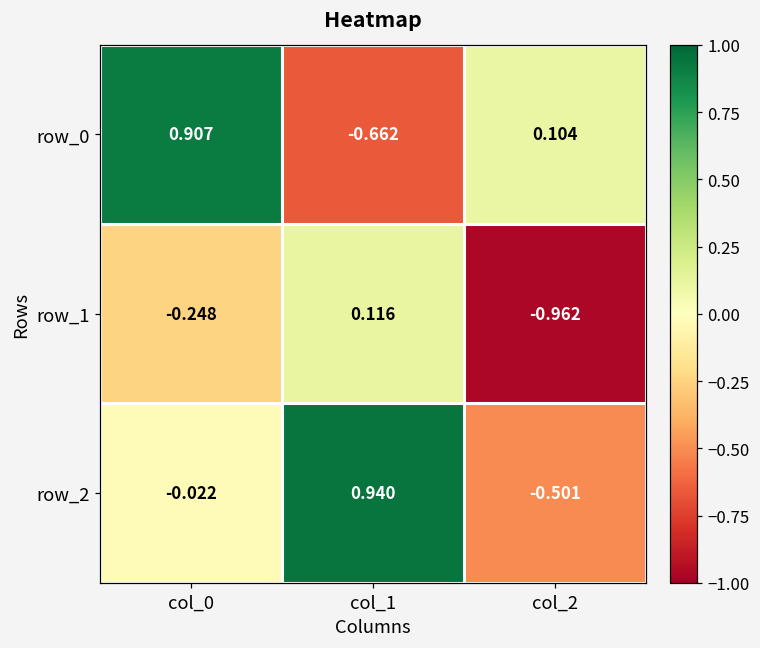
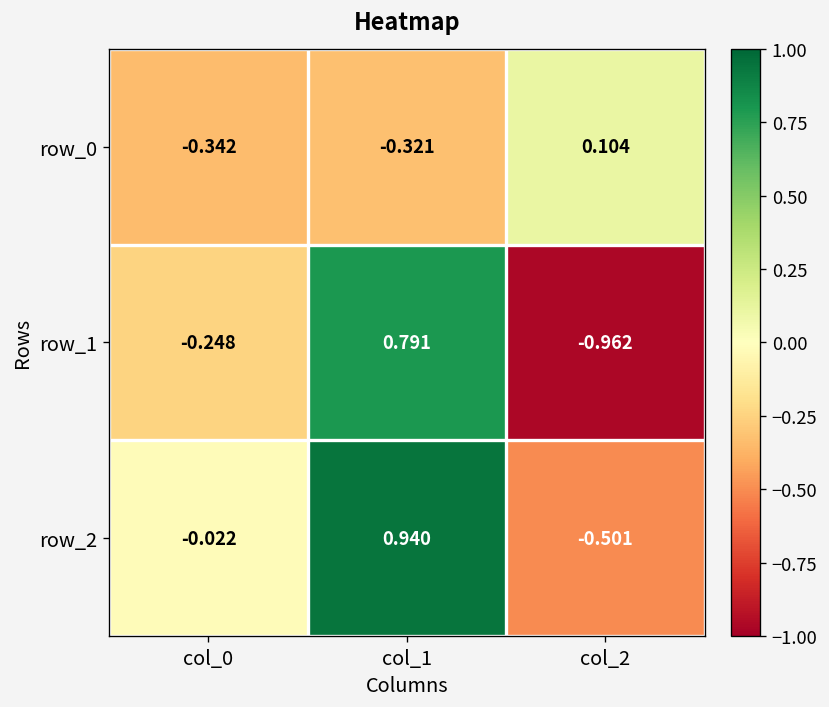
row_0, col_0: 0.907 -> -0.342
row_0, col_1: -0.662 -> -0.321
row_1, col_1: 0.116 -> 0.791
